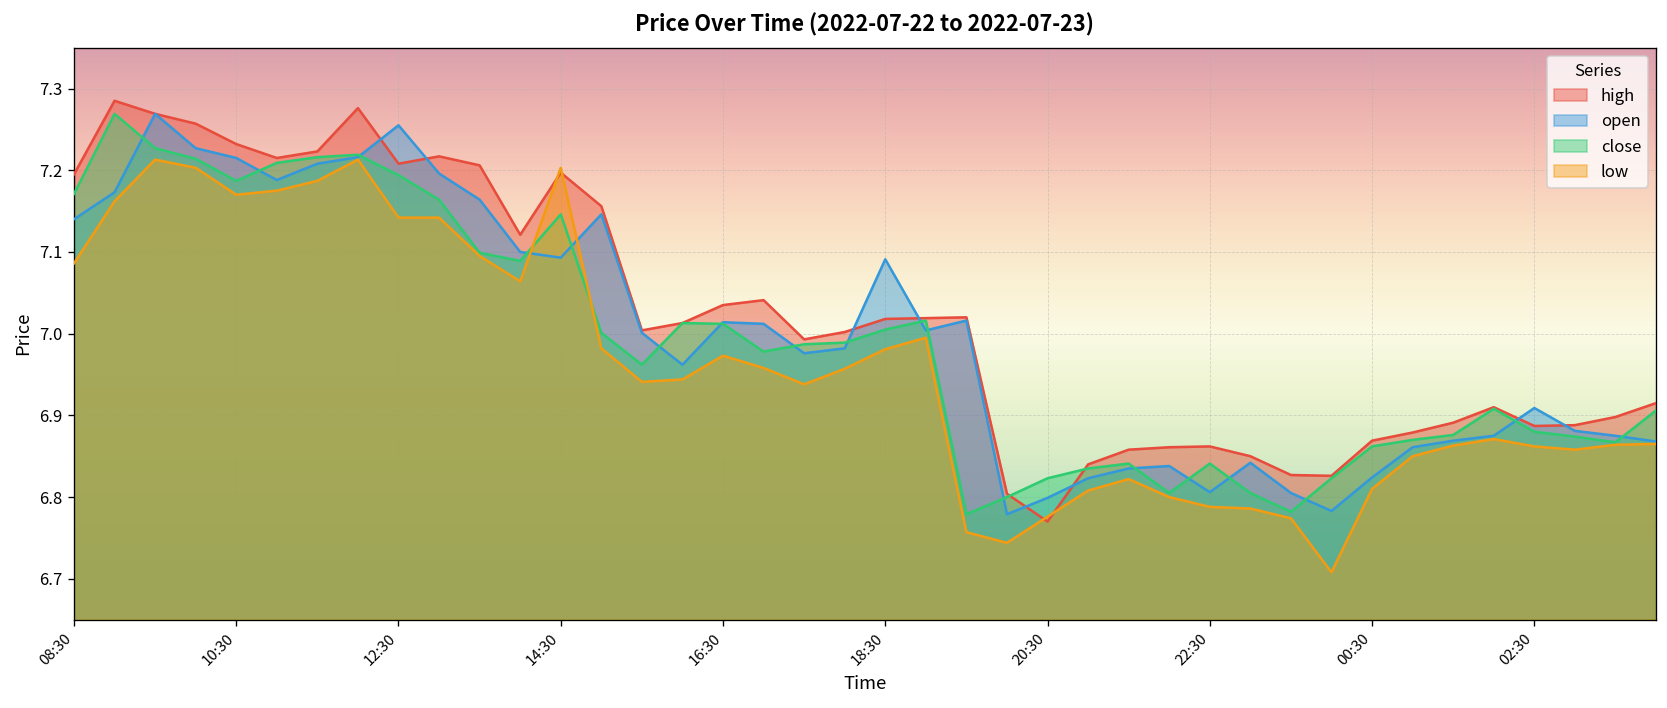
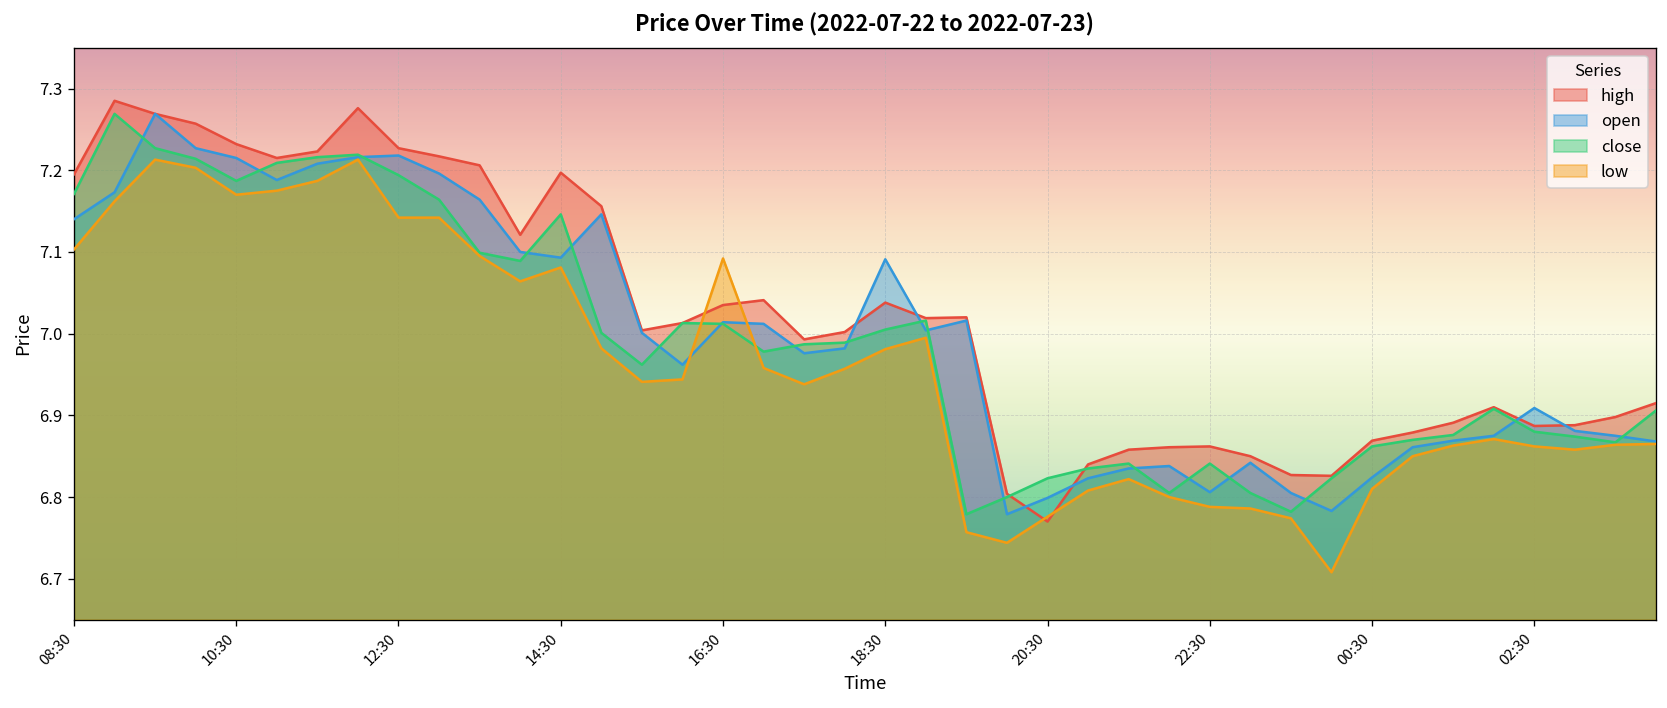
low, 08:30: 7.09 -> 7.10
high, 12:30: 7.21 -> 7.23
open, 12:30: 7.26 -> 7.22
low, 14:30: 7.20 -> 7.08
low, 16:30: 6.97 -> 7.09
high, 18:30: 7.02 -> 7.04
